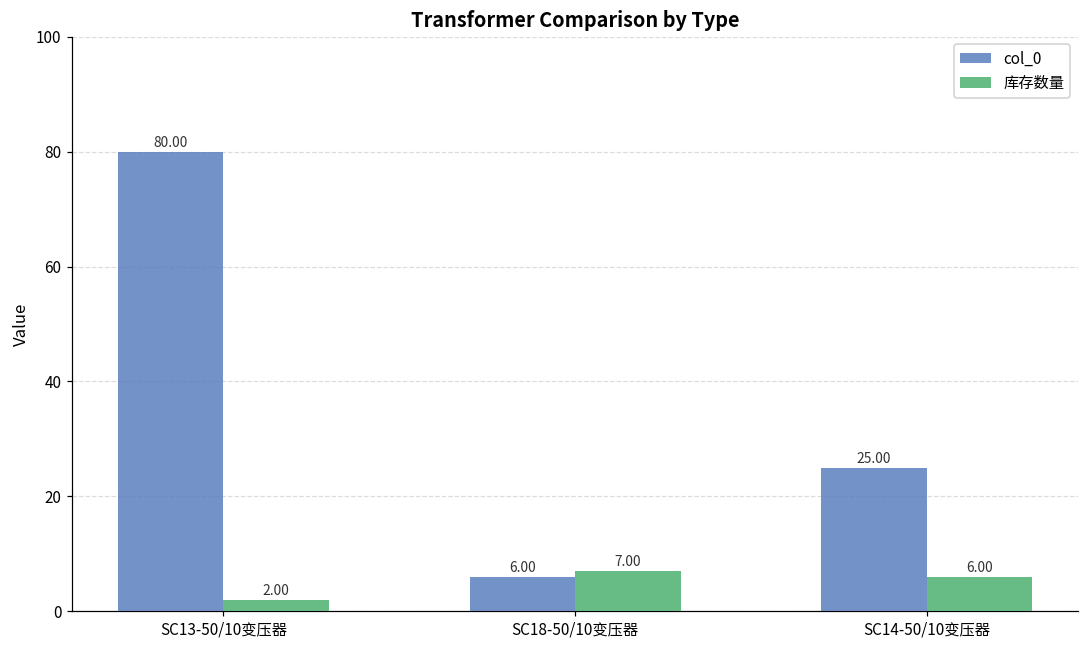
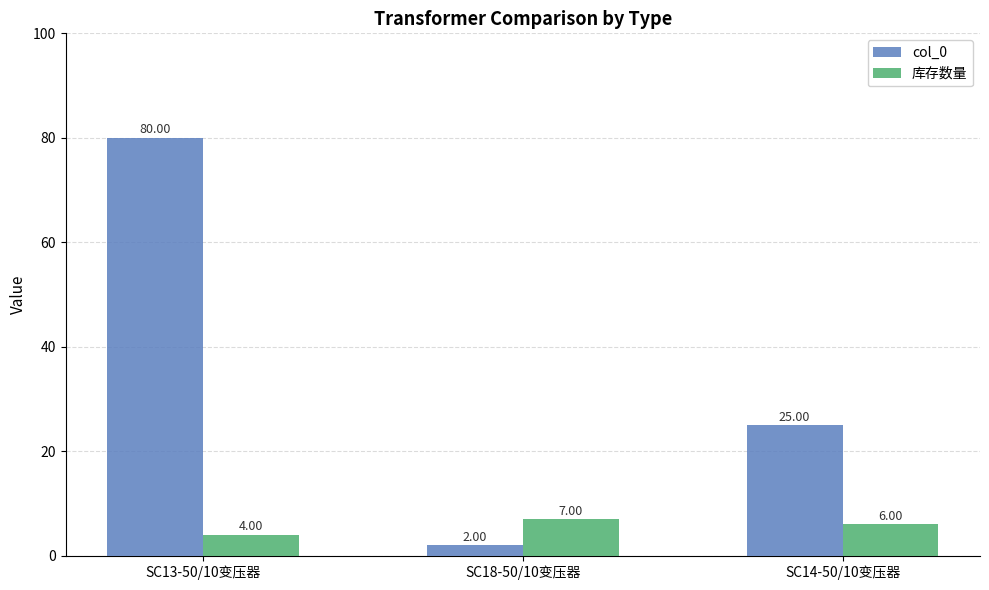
库存数量, SC13-50/10变压器: 2.00 -> 4.00
col_0, SC18-50/10变压器: 6.00 -> 2.00
